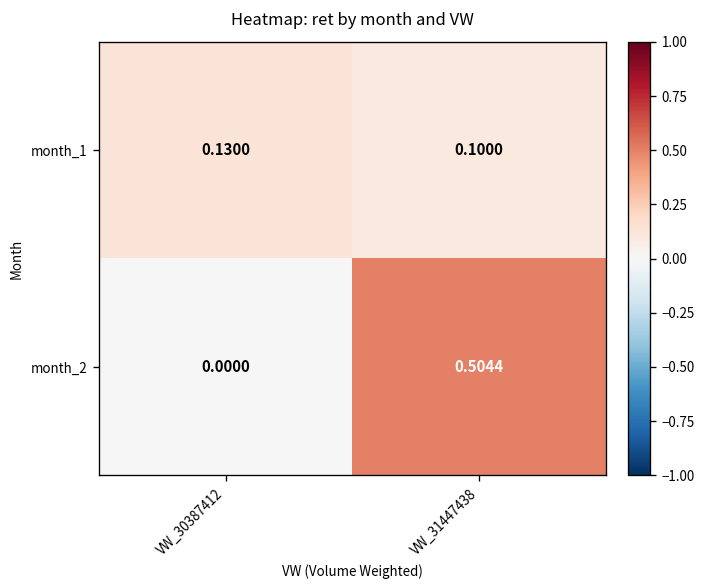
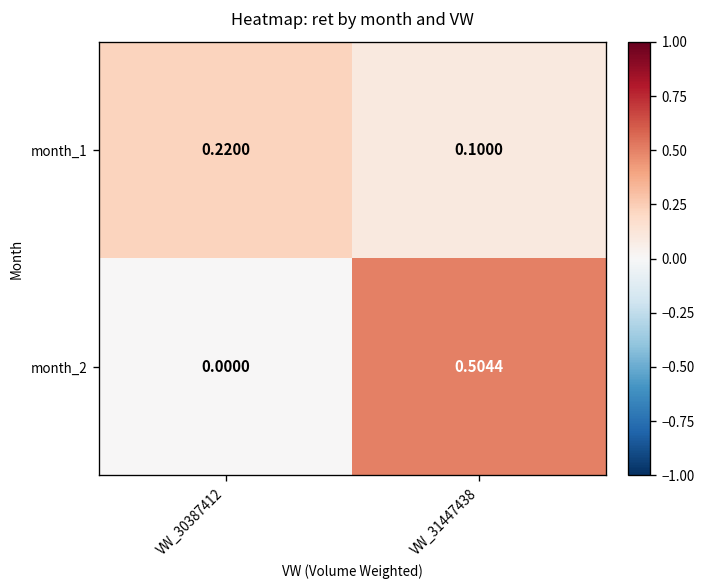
month_1, VW_30387412: 0.1300 -> 0.2200
